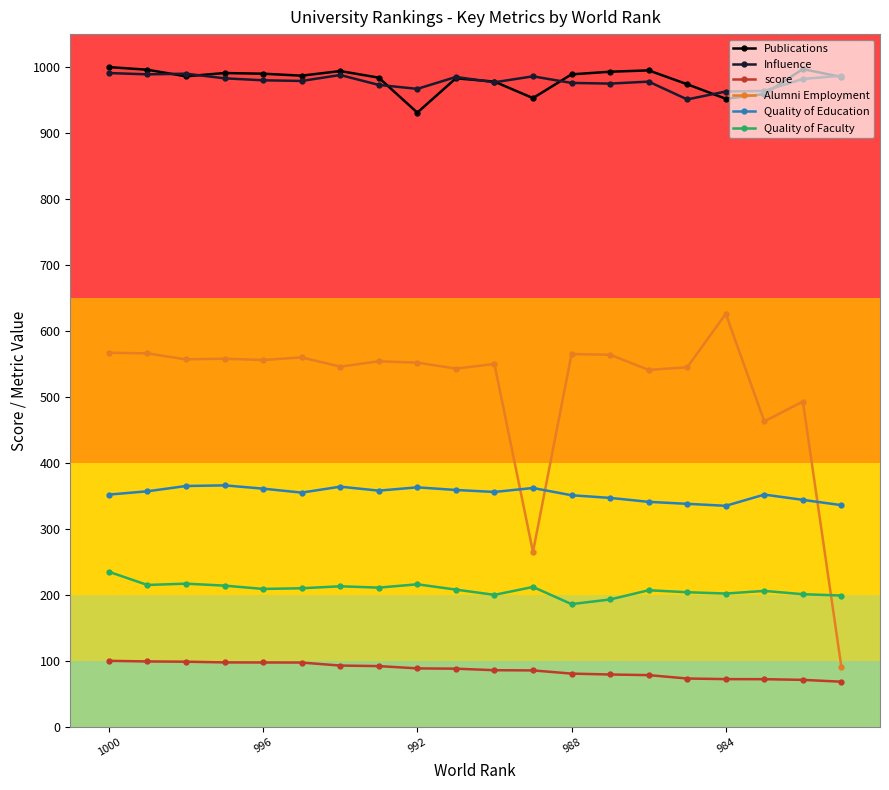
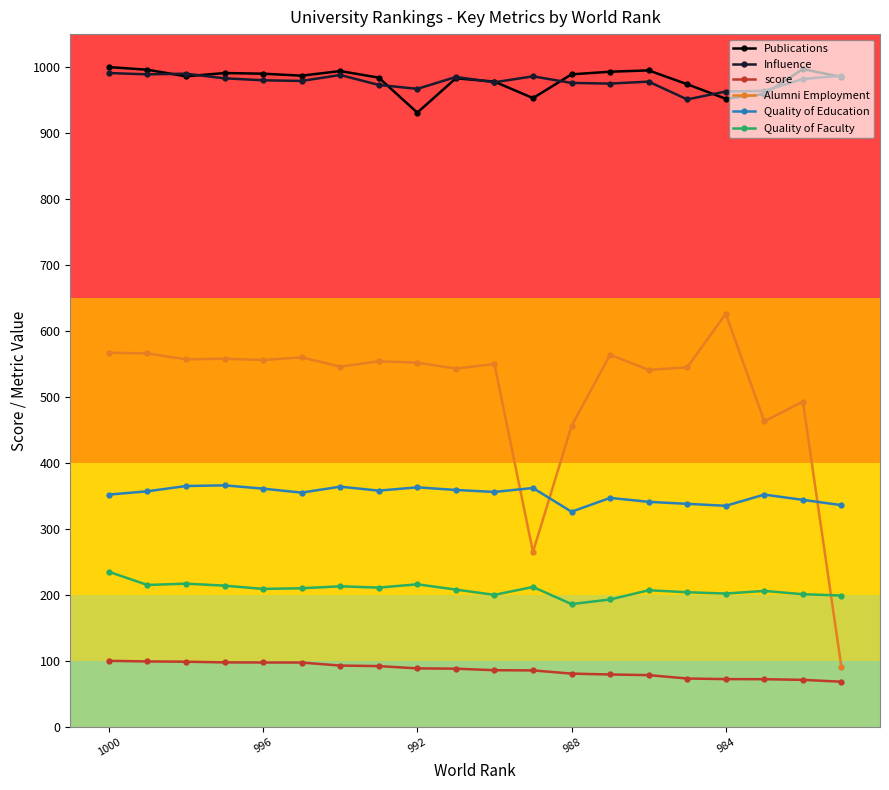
Alumni Employment, 988: 570 -> 460
Quality of Education, 988: 350 -> 330
